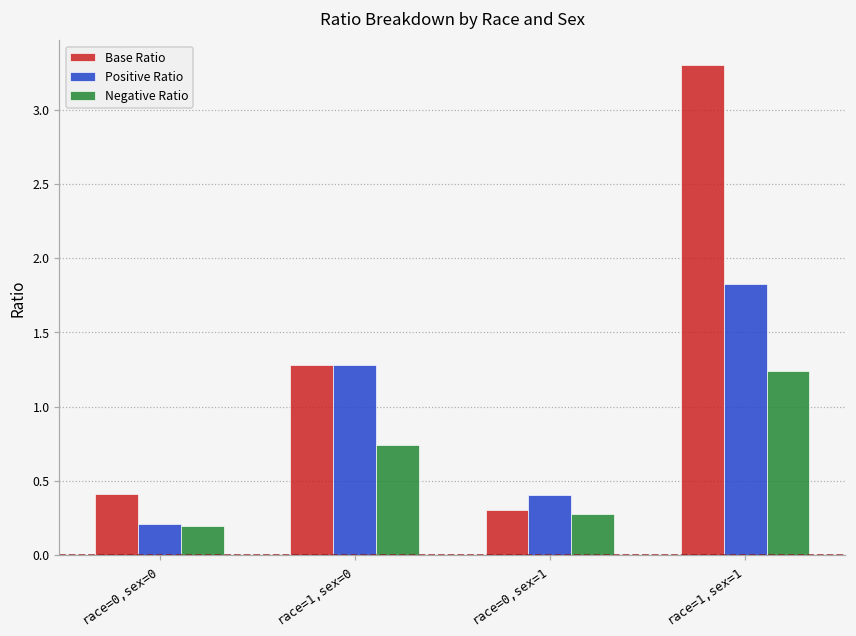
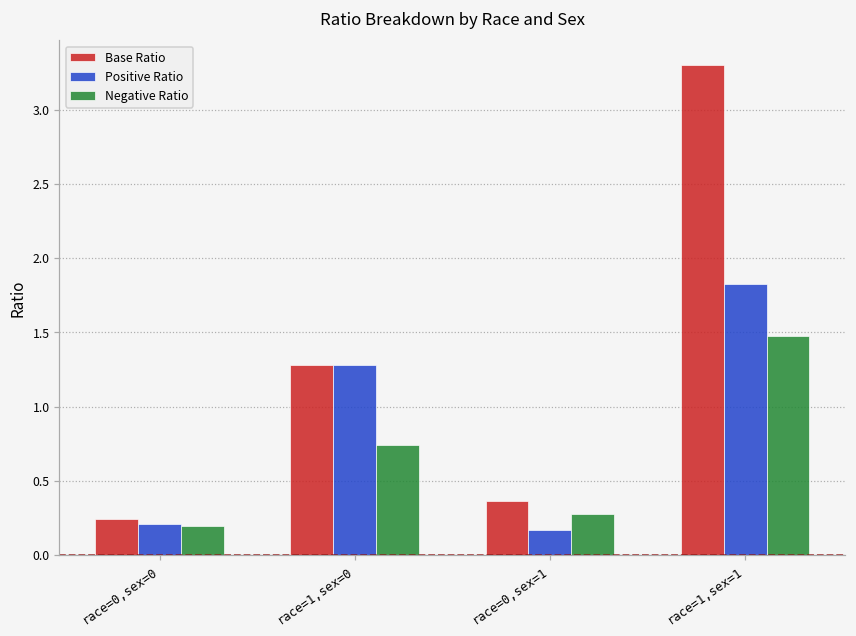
Base Ratio, race=0,sex=0: 0.41 -> 0.25
Base Ratio, race=0,sex=1: 0.30 -> 0.37
Positive Ratio, race=0,sex=1: 0.41 -> 0.17
Negative Ratio, race=1,sex=1: 1.24 -> 1.47
